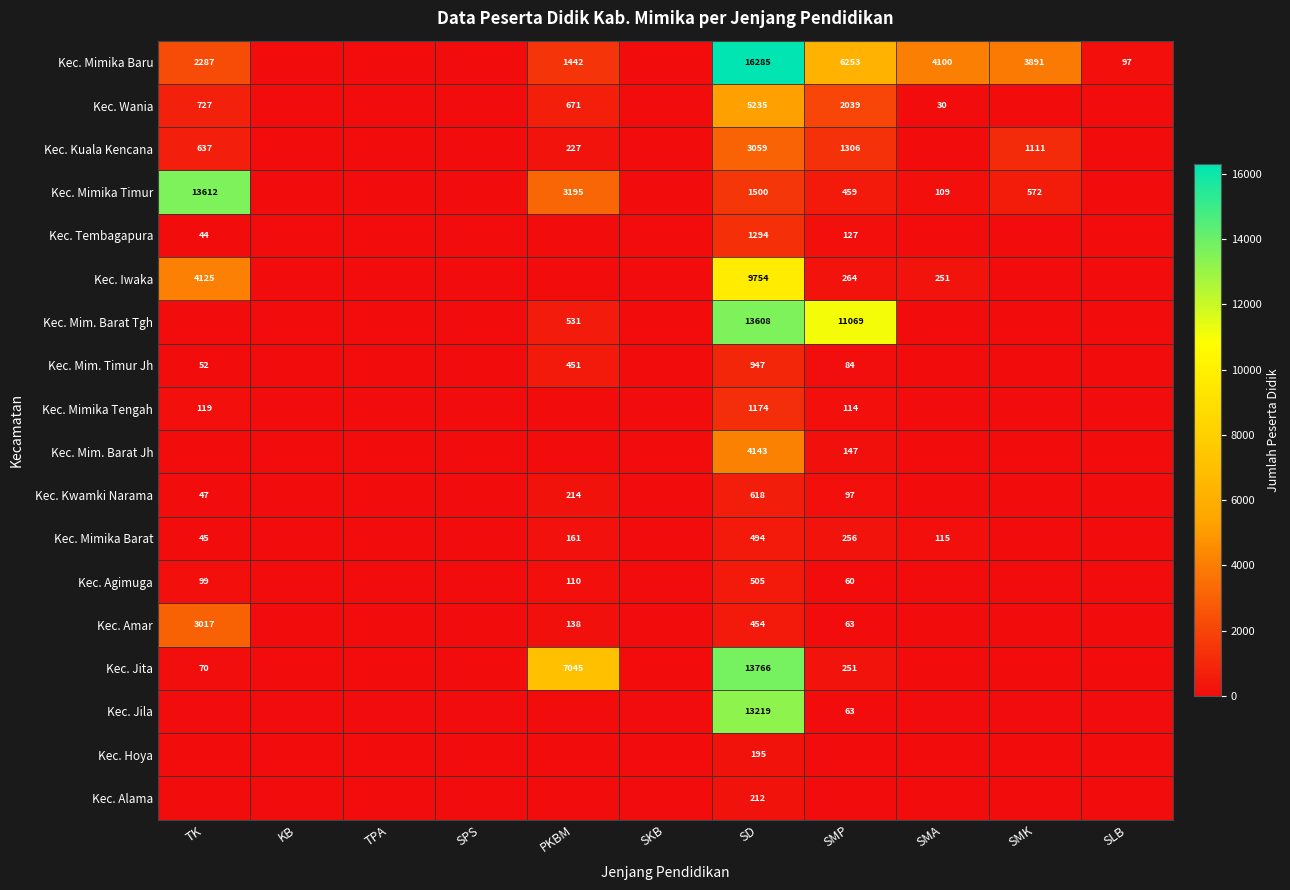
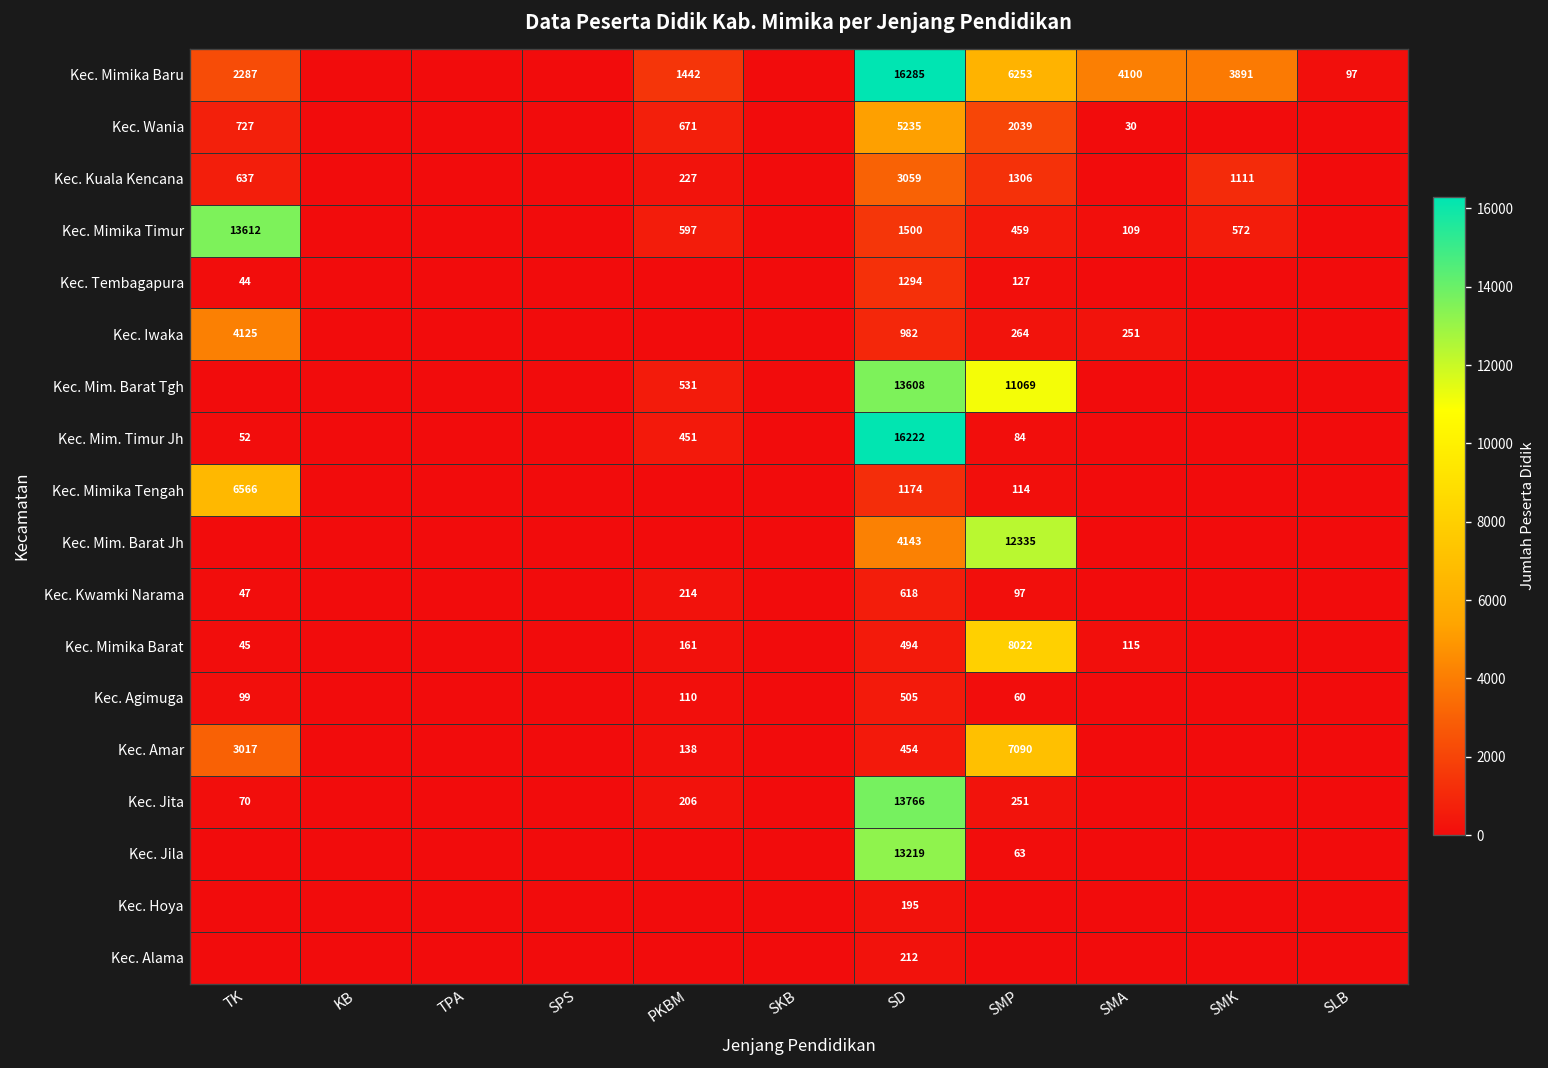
Kec. Mimika Timur, PKBM: 3195 -> 597
Kec. Iwaka, SD: 9754 -> 982
Kec. Mim. Timur Jh, SD: 947 -> 16222
Kec. Mimika Tengah, TK: 119 -> 6566
Kec. Mim. Barat Jh, SMP: 147 -> 12335
Kec. Mimika Barat, SMP: 256 -> 8022
Kec. Amar, SMP: 63 -> 7090
Kec. Jita, PKBM: 7045 -> 206
